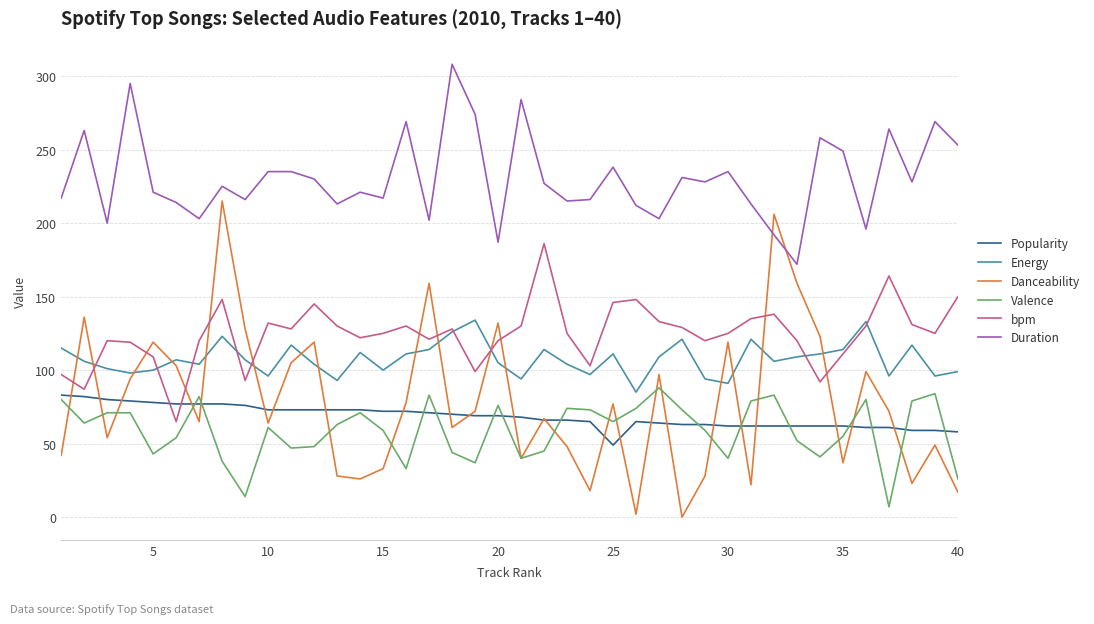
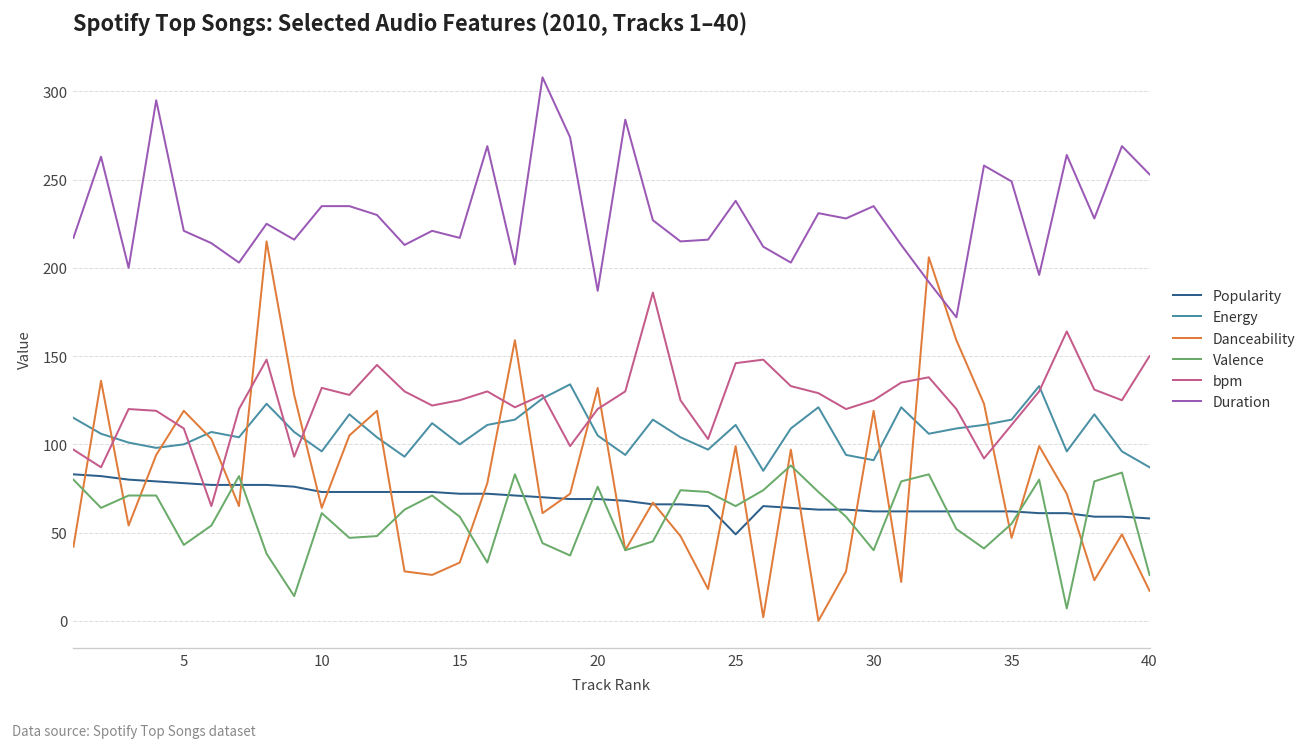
Danceability, 25: 77 -> 99
Danceability, 35: 37 -> 47
Energy, 40: 99 -> 87
